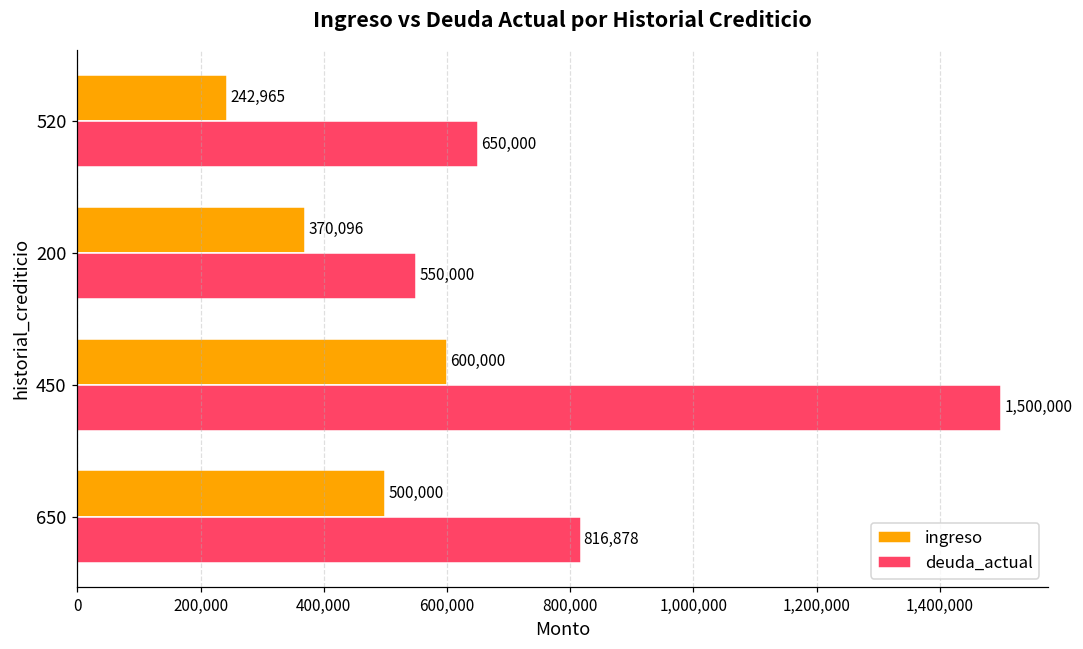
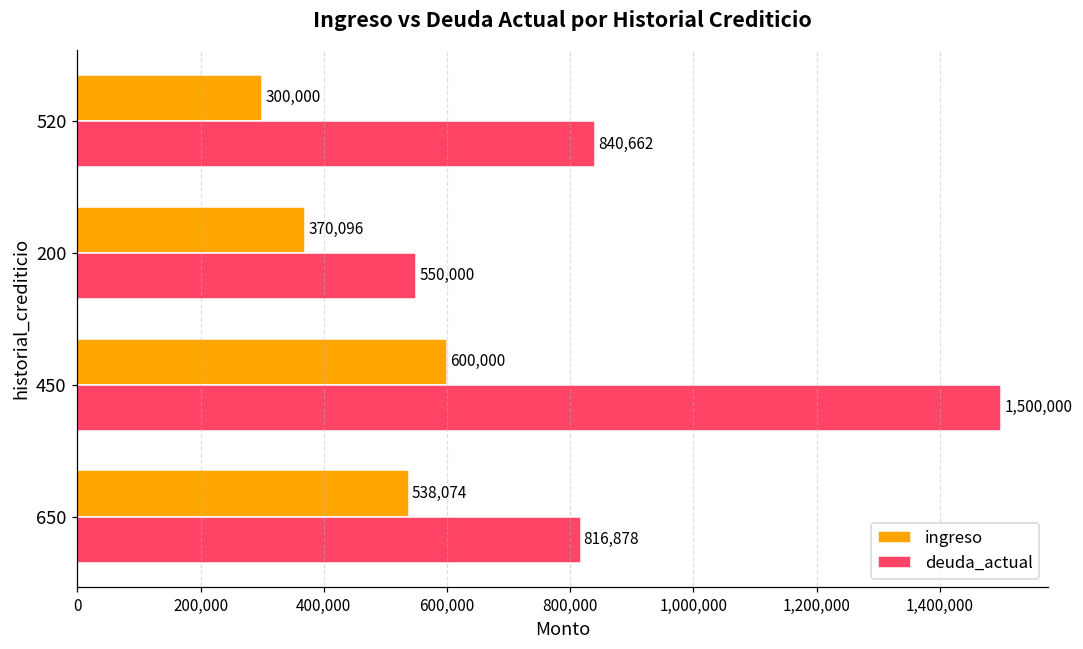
ingreso, 520: 242,965 -> 300,000
deuda_actual, 520: 650,000 -> 840,662
ingreso, 650: 500,000 -> 538,074
